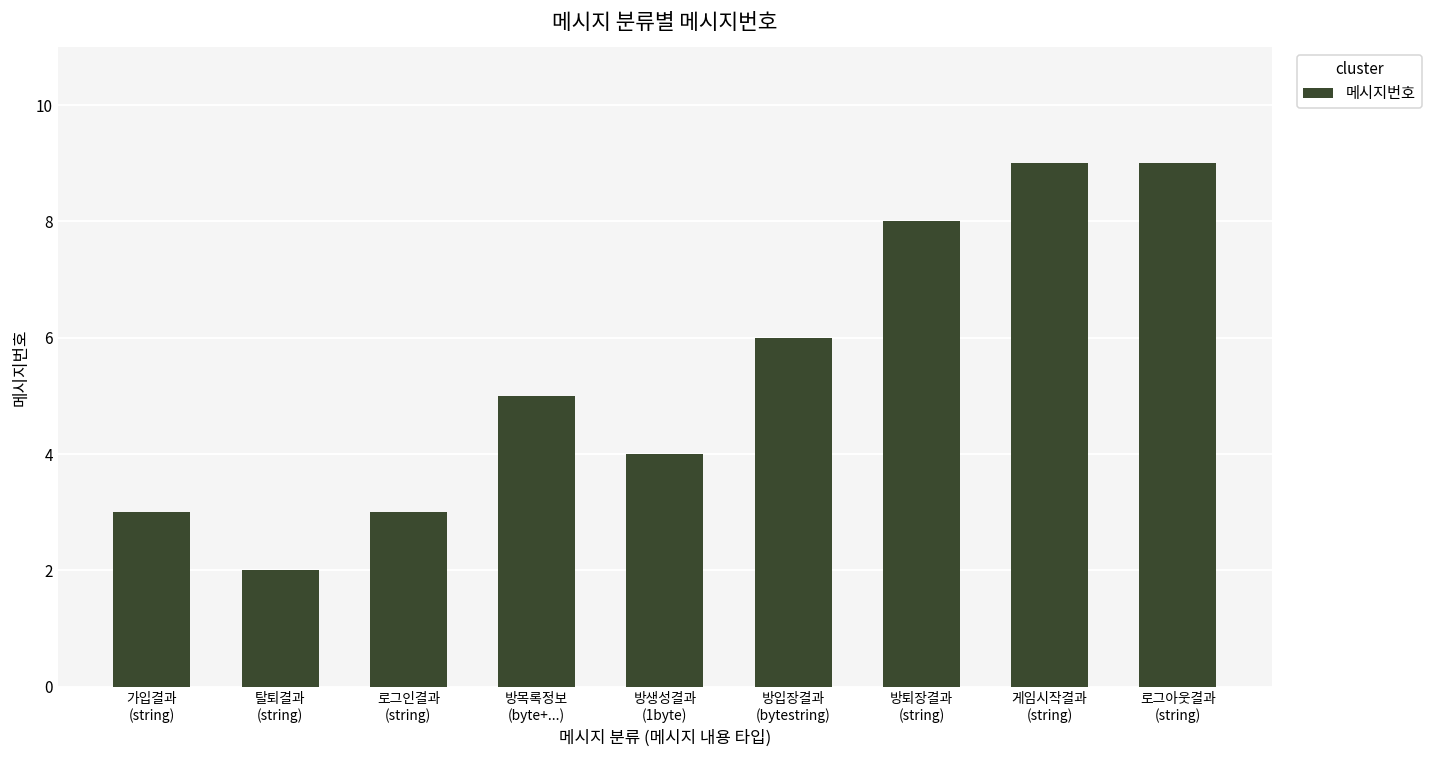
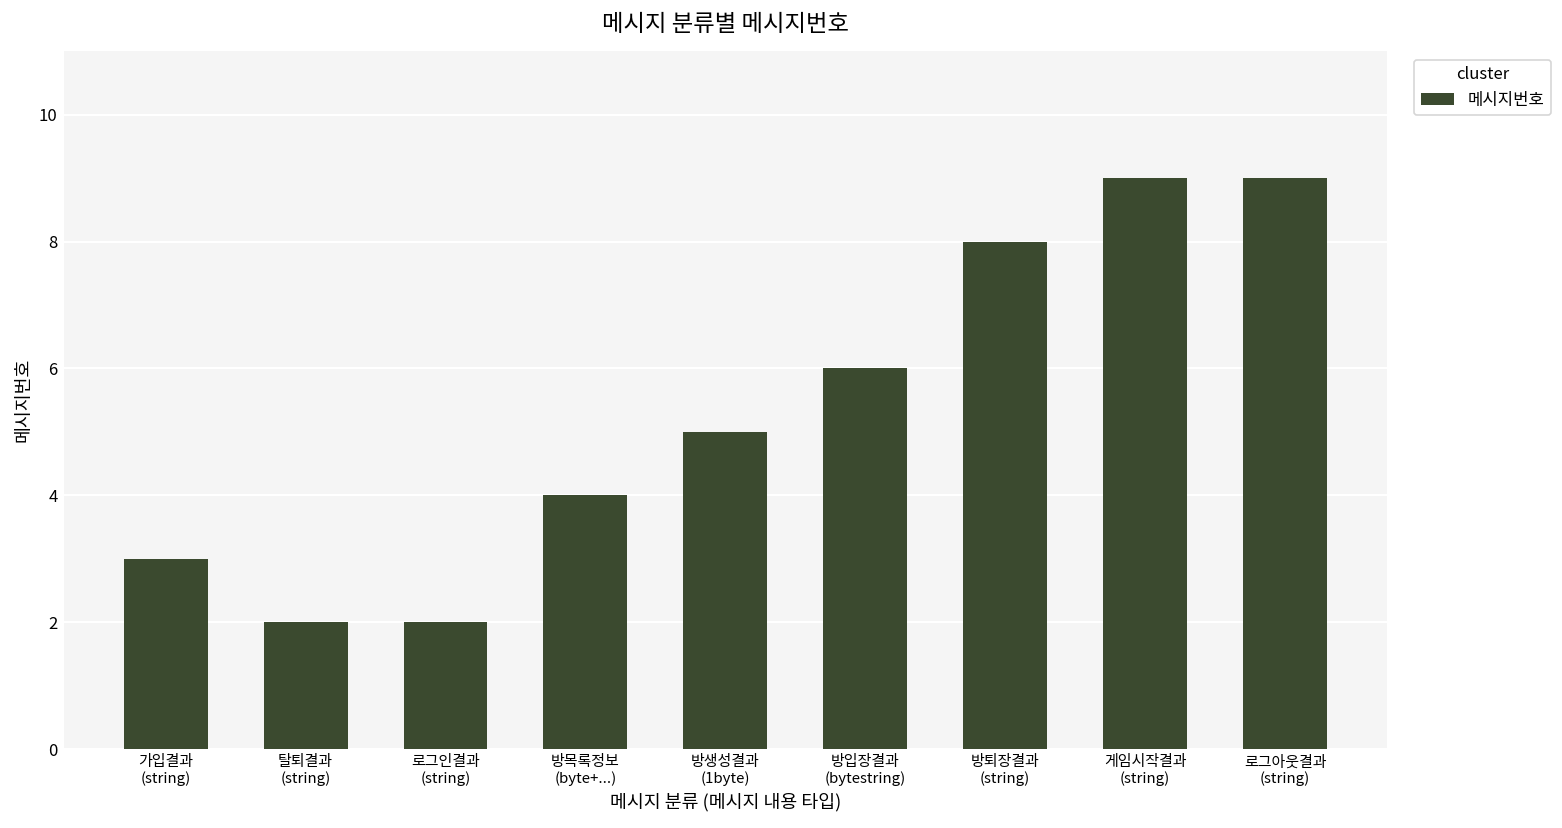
로그인결과 (string): 3 -> 2
방목록정보 (byte+...): 5 -> 4
방생성결과 (1byte): 4 -> 5
